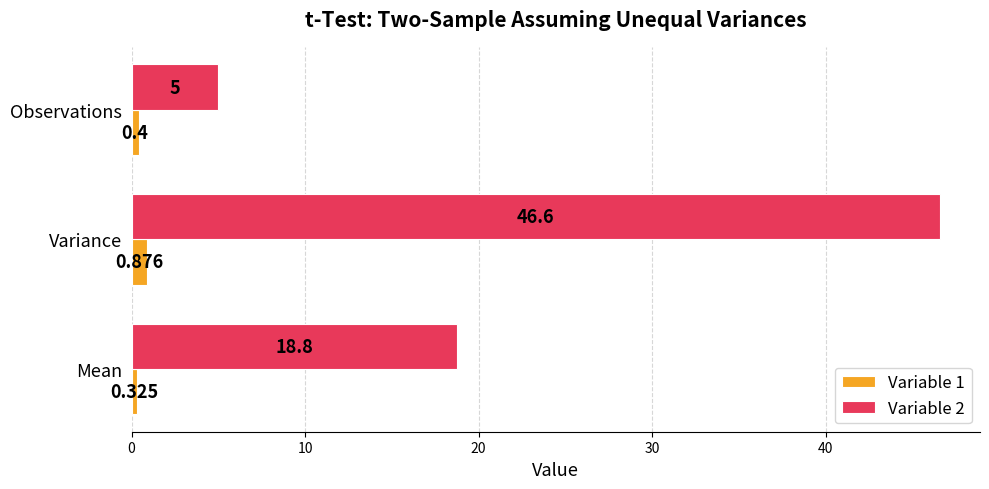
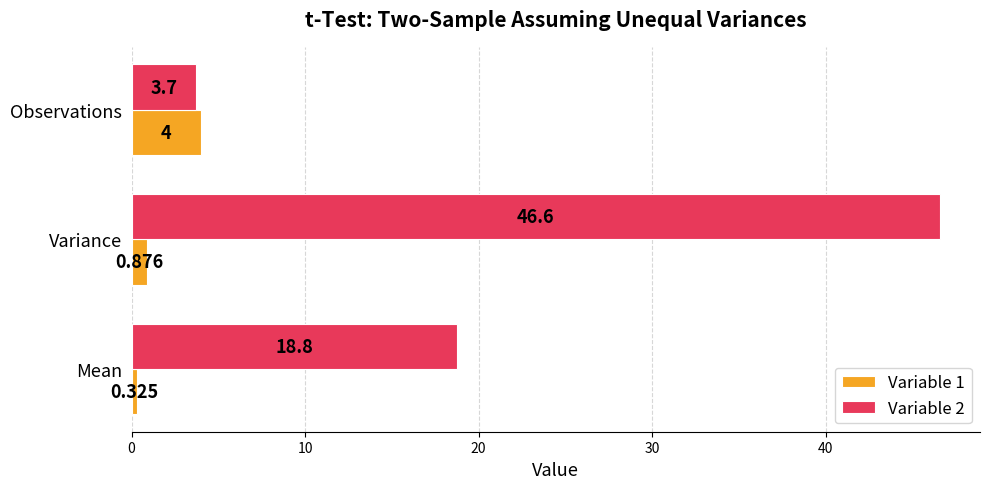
Variable 2, Observations: 5 -> 3.7
Variable 1, Observations: 0.4 -> 4
